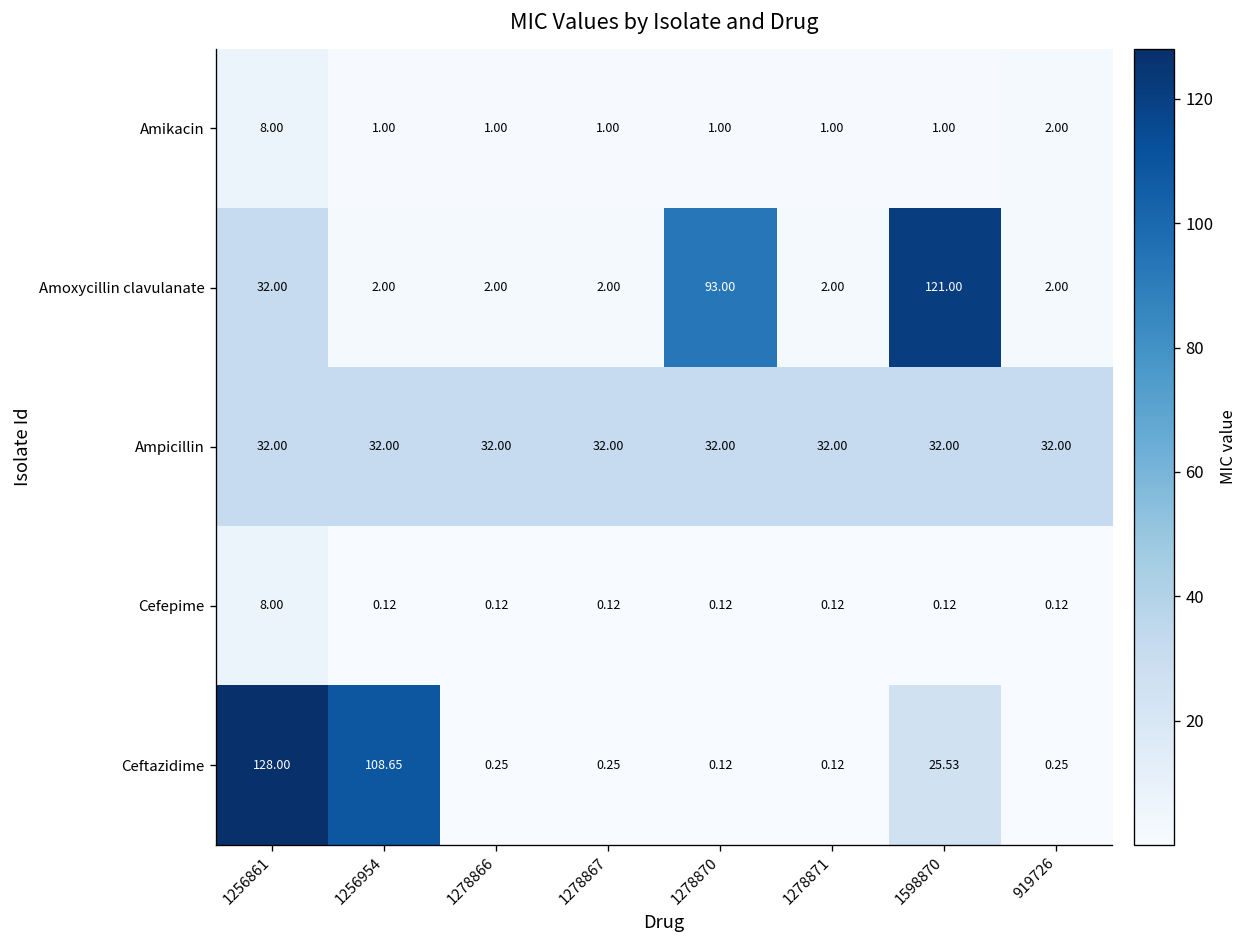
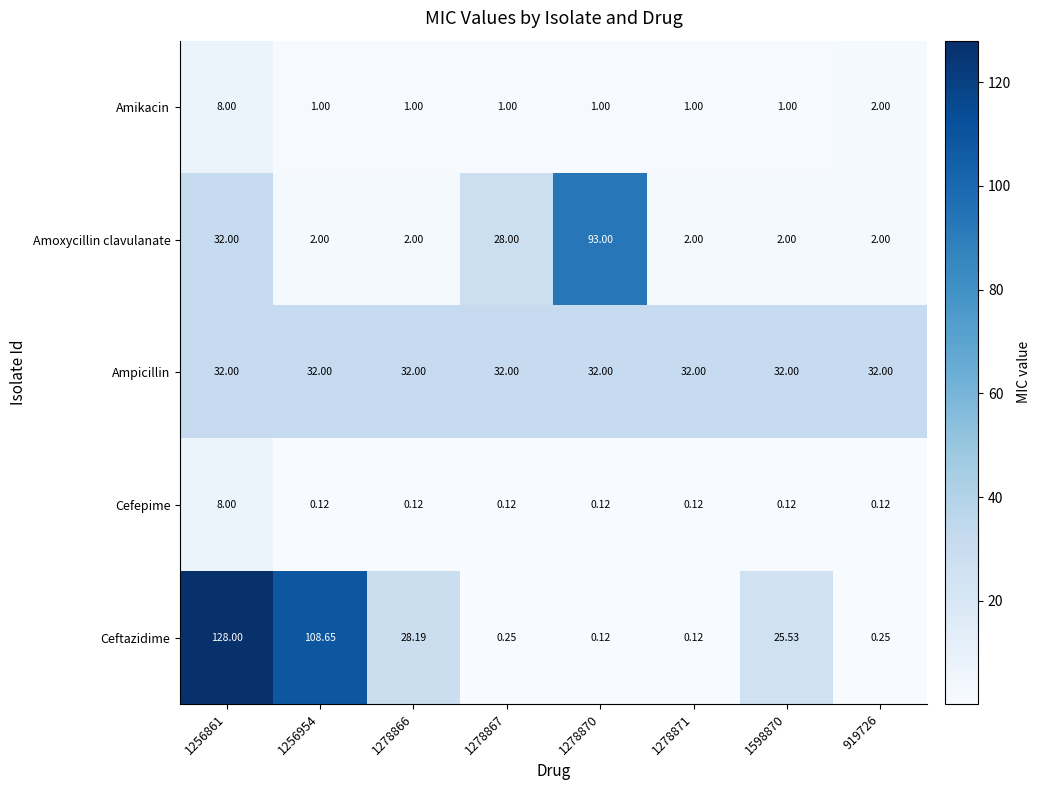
Amoxycillin clavulanate, 1278867: 2.00 -> 28.00
Amoxycillin clavulanate, 1598870: 121.00 -> 2.00
Ceftazidime, 1278866: 0.25 -> 28.19
